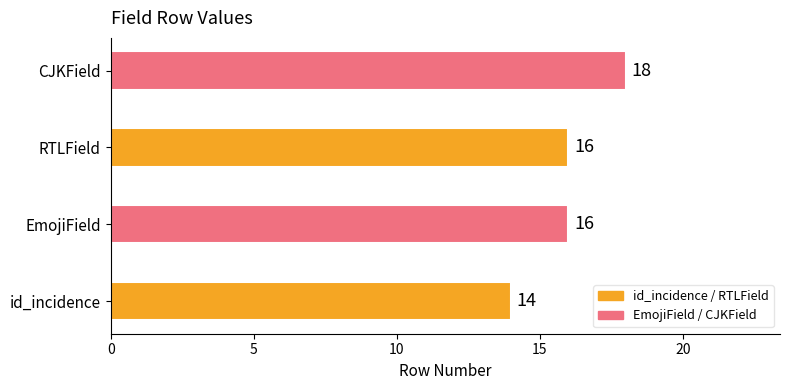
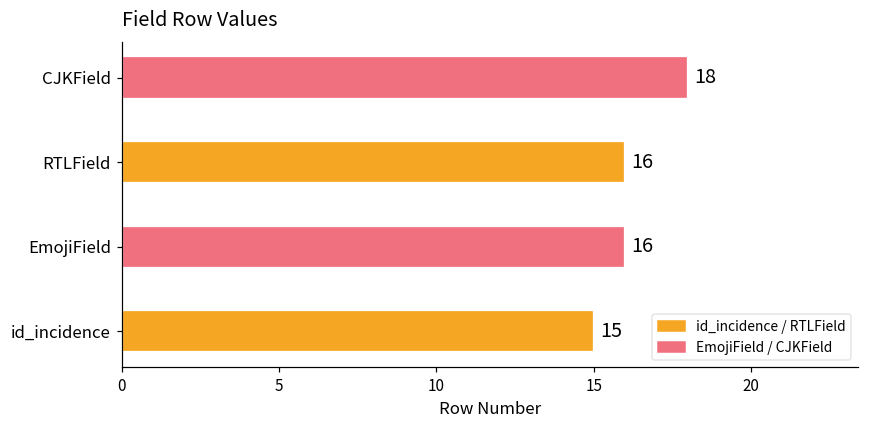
id_incidence: 14 -> 15
